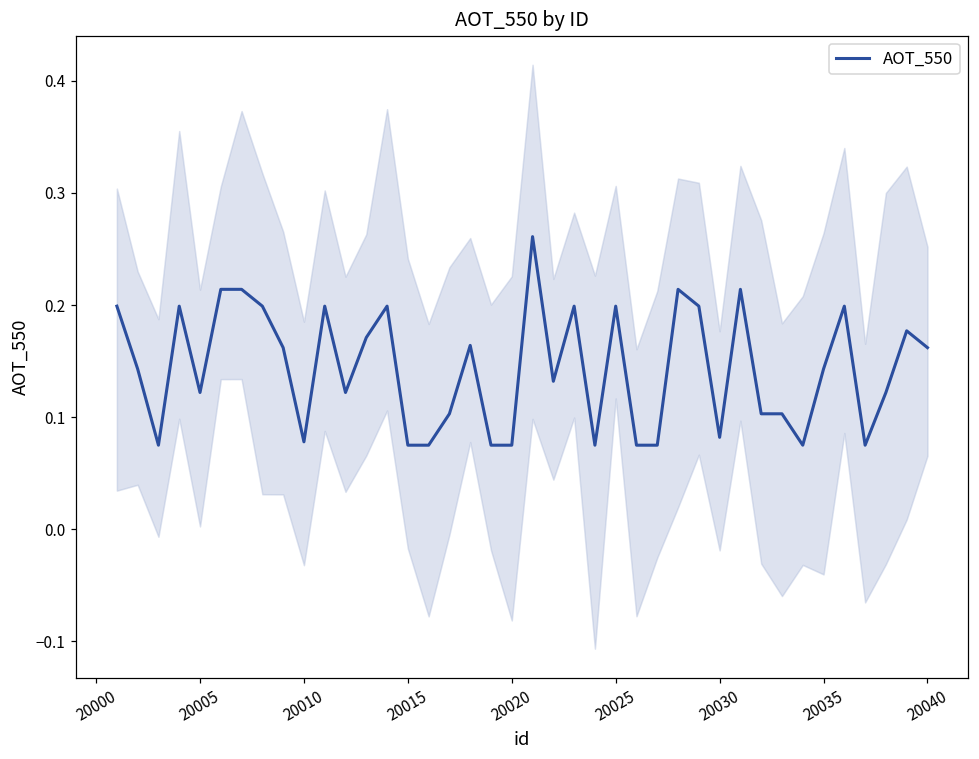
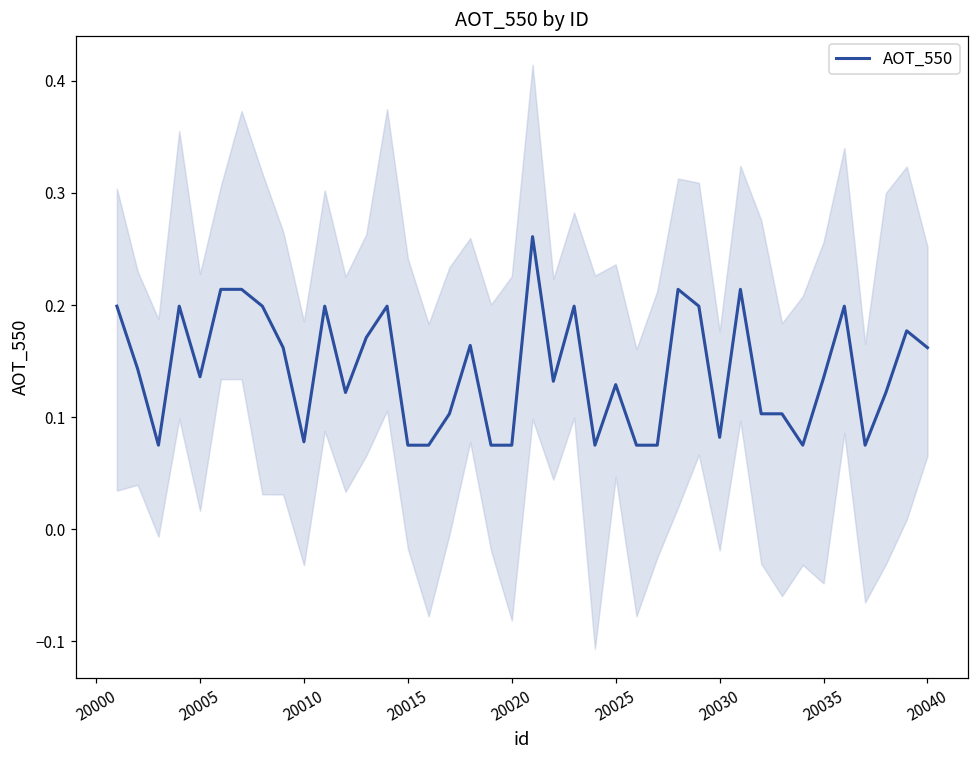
AOT_550, 20005: 0.122 -> 0.136
AOT_550, 20025: 0.199 -> 0.129
AOT_550, 20035: 0.143 -> 0.135
